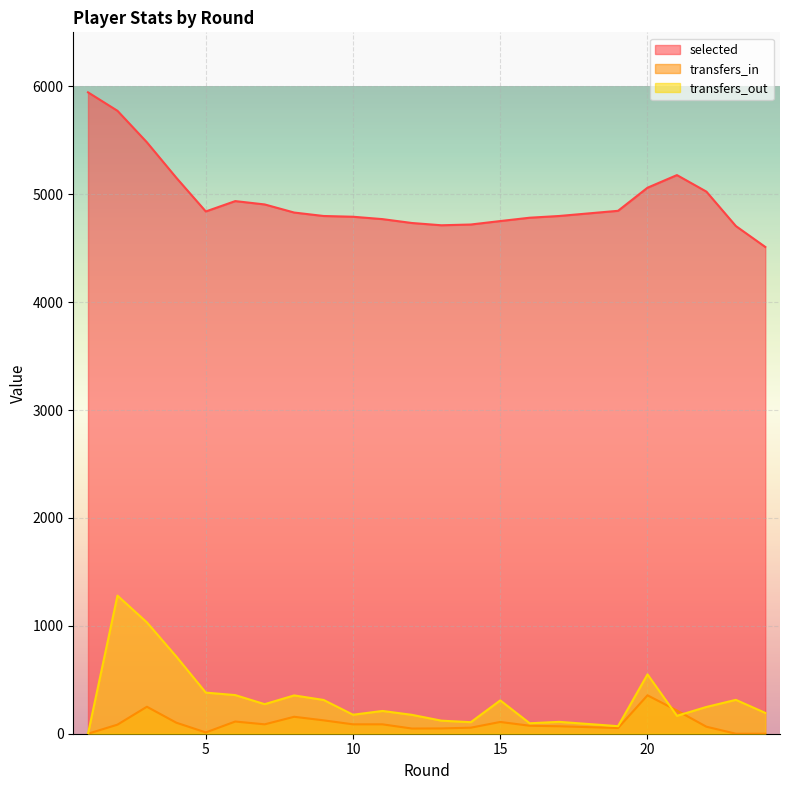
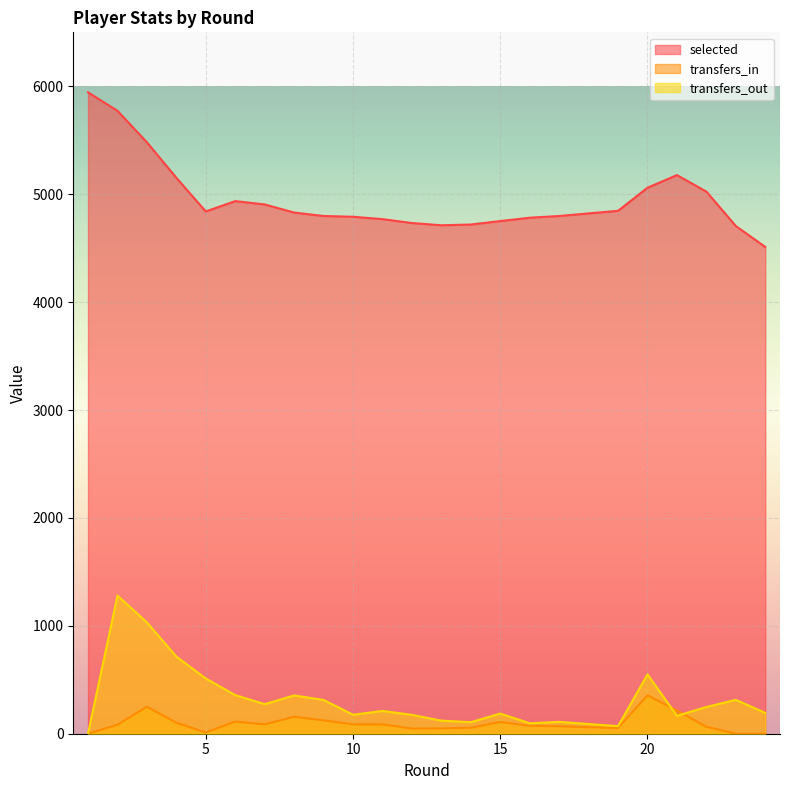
transfers_out, 5: 380 -> 510
transfers_out, 15: 310 -> 190
